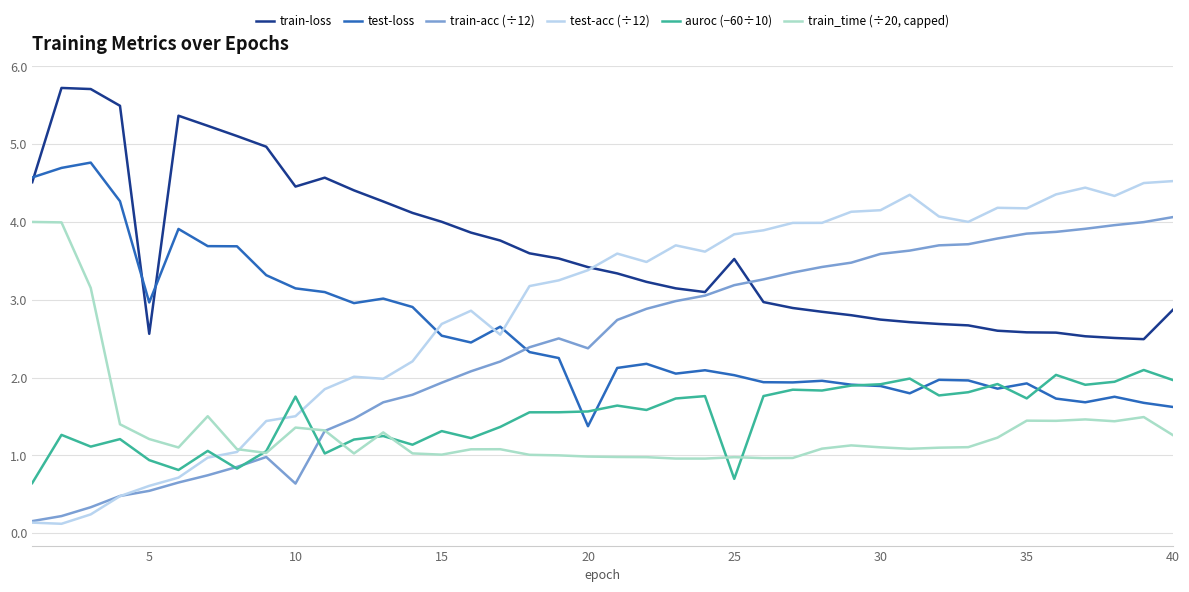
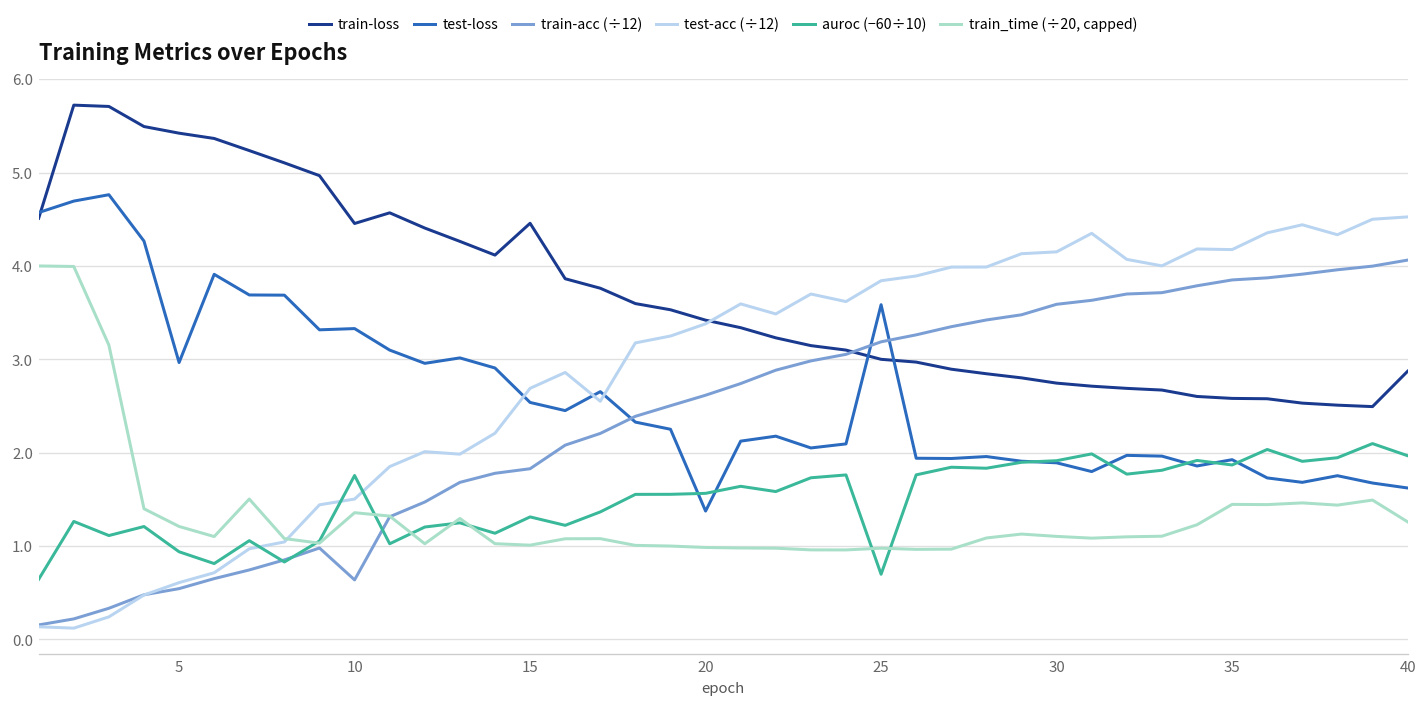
train-loss, 5: 2.6 -> 5.4
test-loss, 10: 3.1 -> 3.3
train-loss, 15: 4.0 -> 4.5
train-acc (÷12), 15: 1.9 -> 1.8
train-acc (÷12), 20: 2.4 -> 2.6
train-loss, 25: 3.5 -> 3.0
test-loss, 25: 2.0 -> 3.6
auroc (−60÷10), 35: 1.7 -> 1.9
